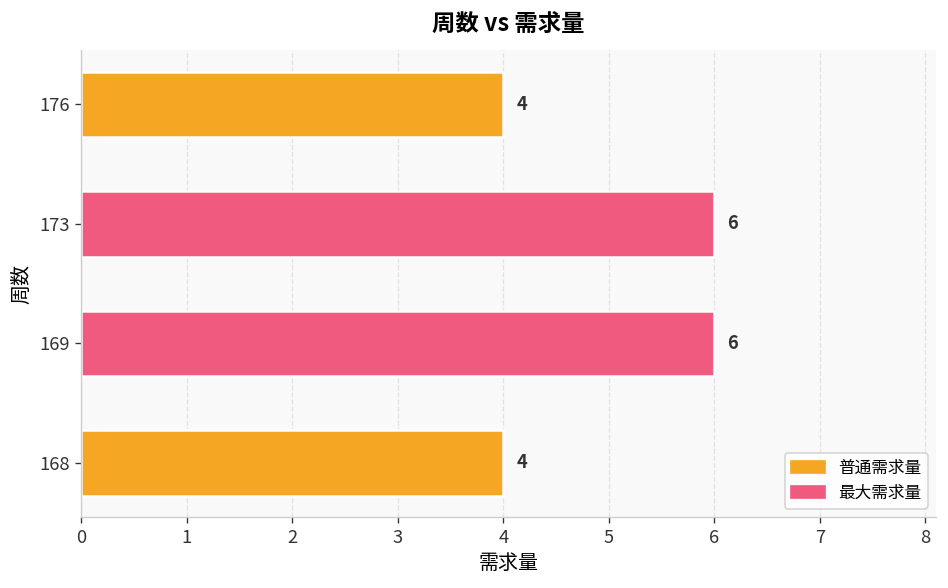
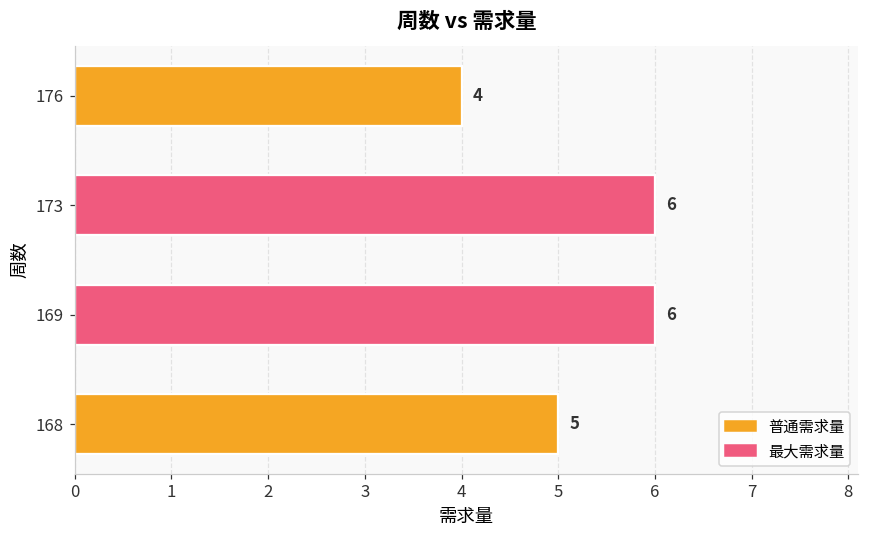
168: 4 -> 5
